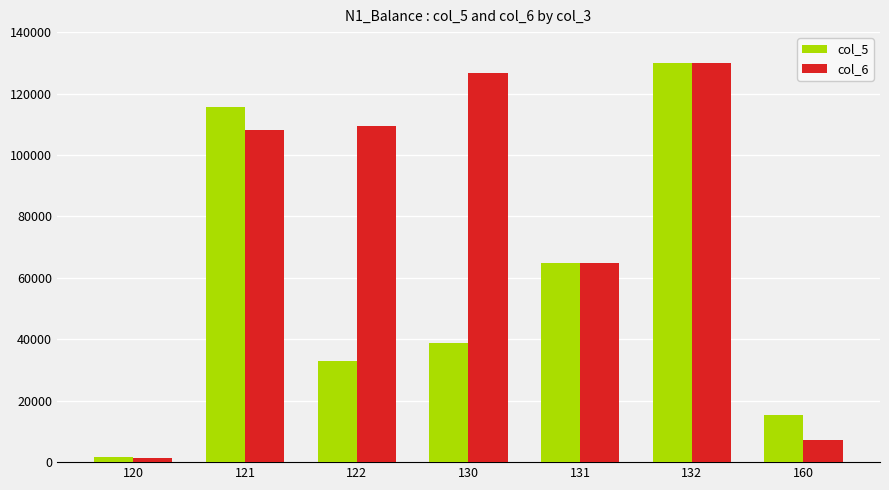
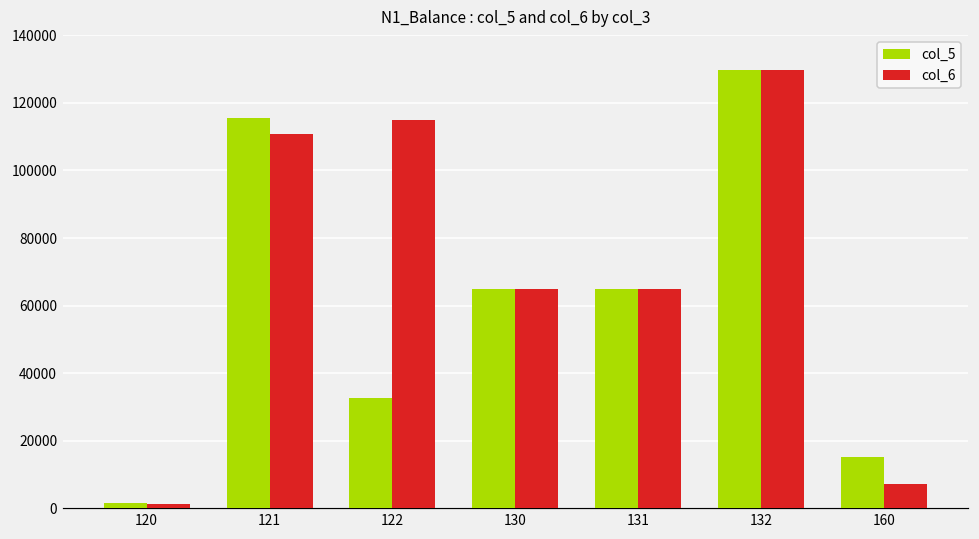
col_6, 121: 108000 -> 111000
col_6, 122: 109000 -> 115000
col_5, 130: 39000 -> 65000
col_6, 130: 127000 -> 65000
